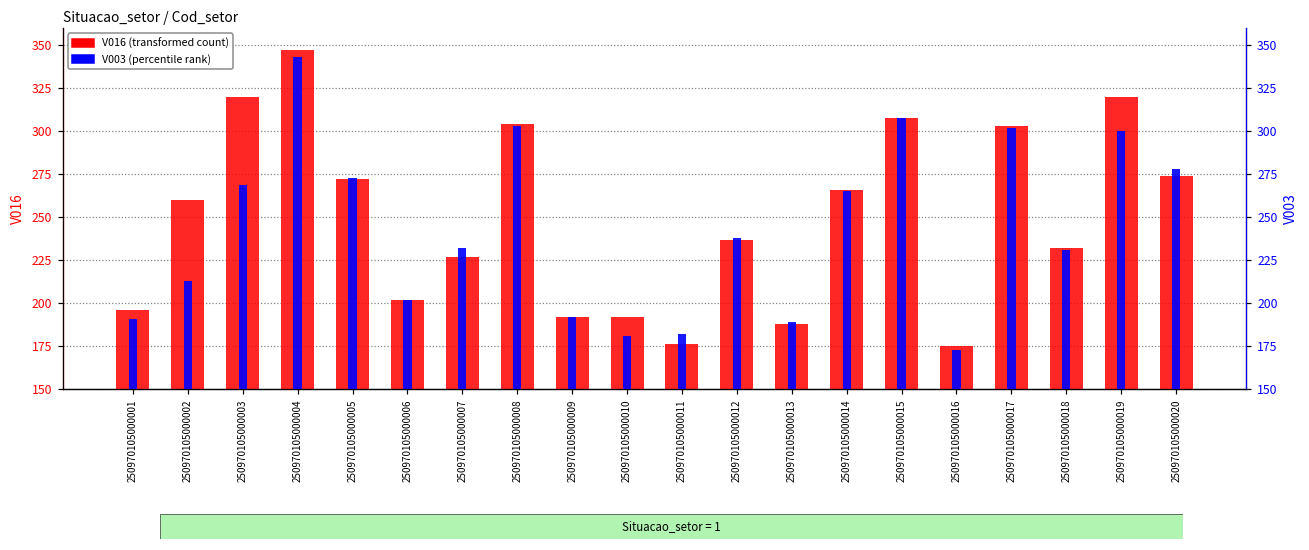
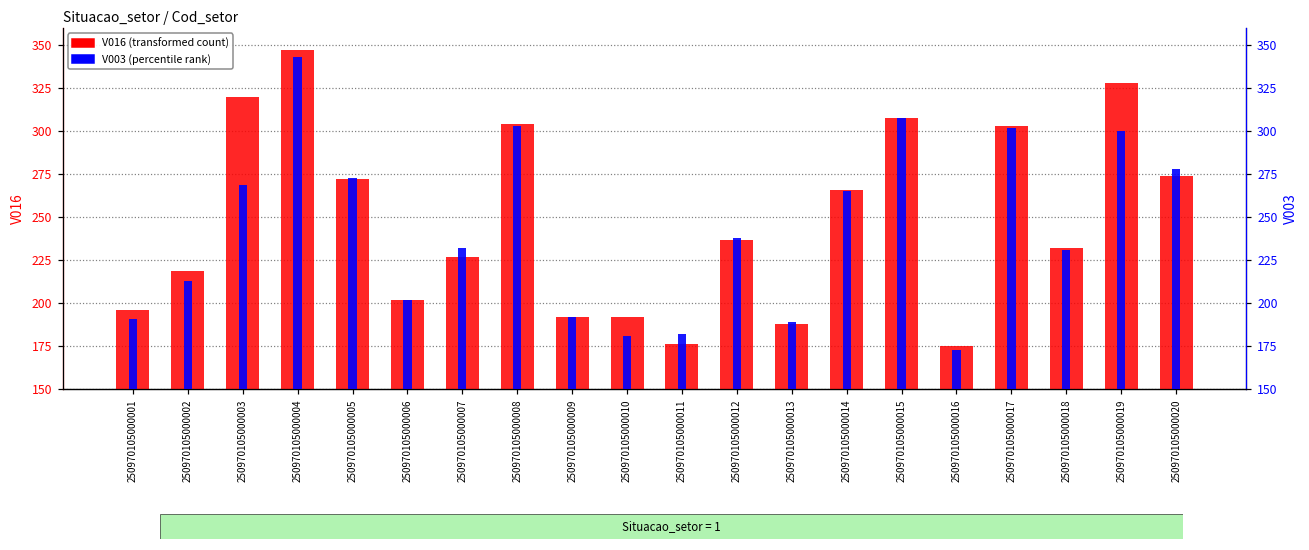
V016 (transformed count), 250970105000002: 260 -> 219
V016 (transformed count), 250970105000019: 320 -> 328
